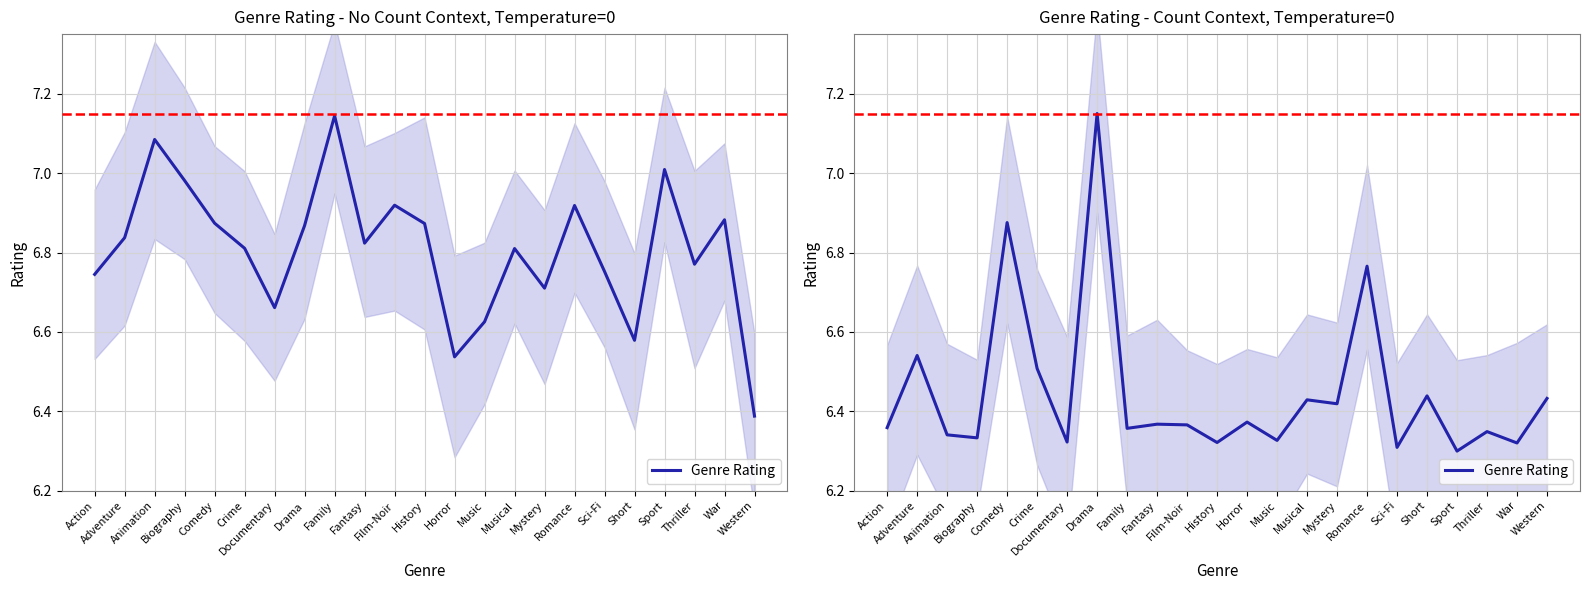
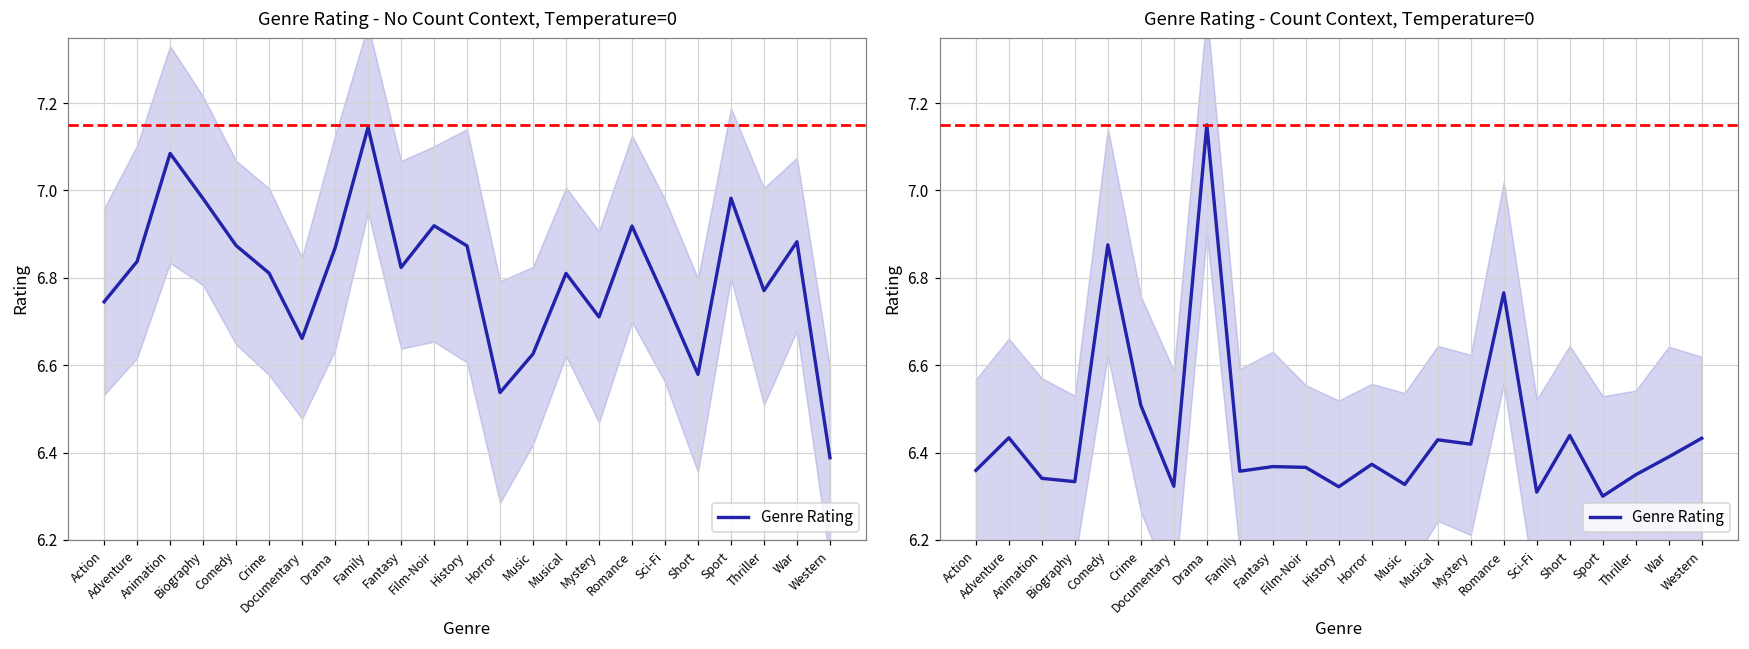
Genre Rating - No Count Context, Temperature=0, Genre Rating, Sport: 7.01 -> 6.98
Genre Rating - Count Context, Temperature=0, Genre Rating, Adventure: 6.54 -> 6.43
Genre Rating - Count Context, Temperature=0, Genre Rating, War: 6.32 -> 6.39
